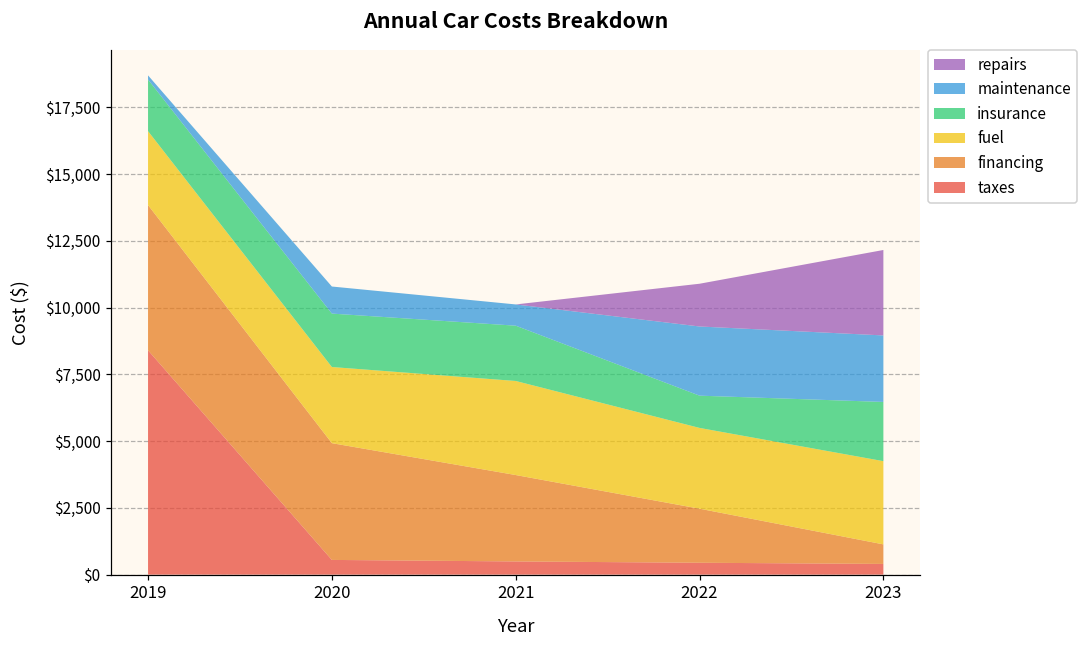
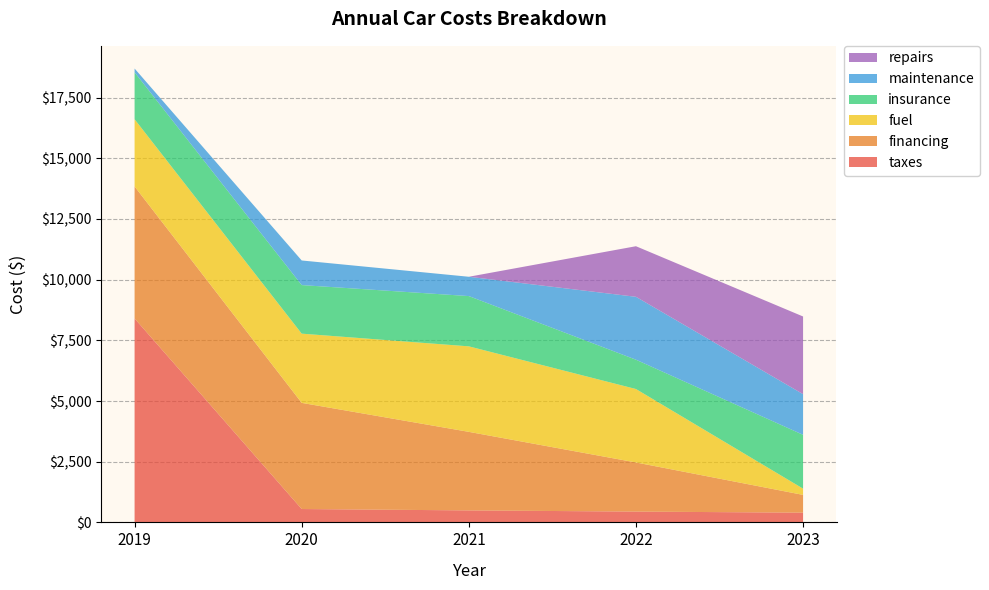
repairs, 2022: $1,600 -> $2,100
fuel, 2023: $3,100 -> $300
maintenance, 2023: $2,500 -> $1,700
